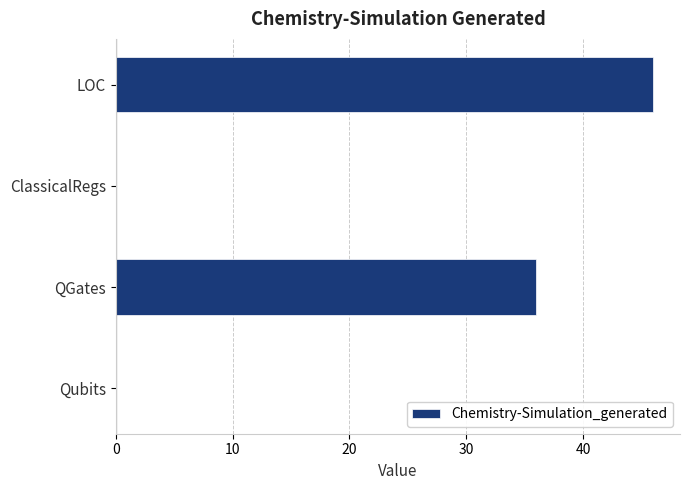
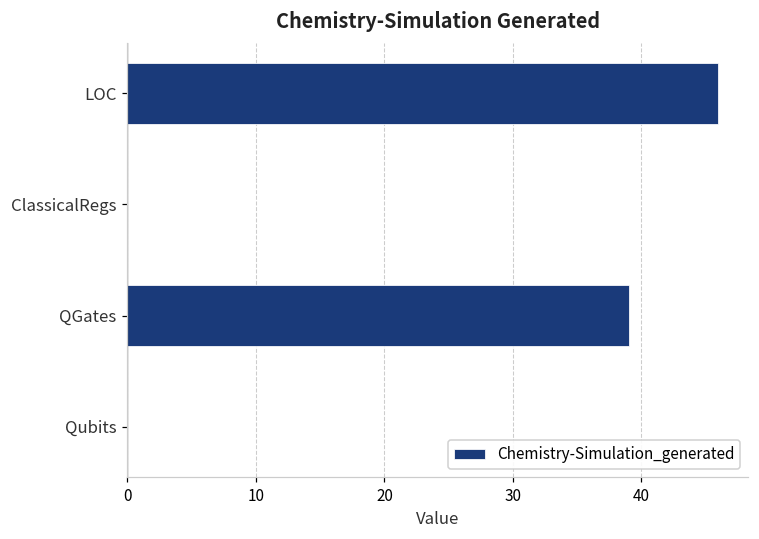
QGates: 36 -> 39
